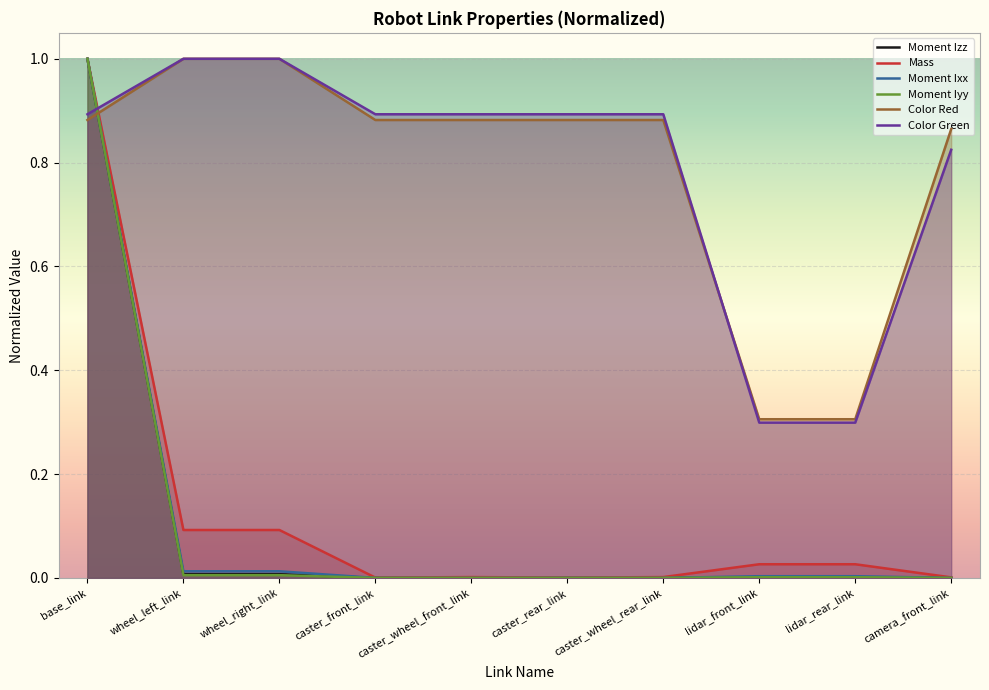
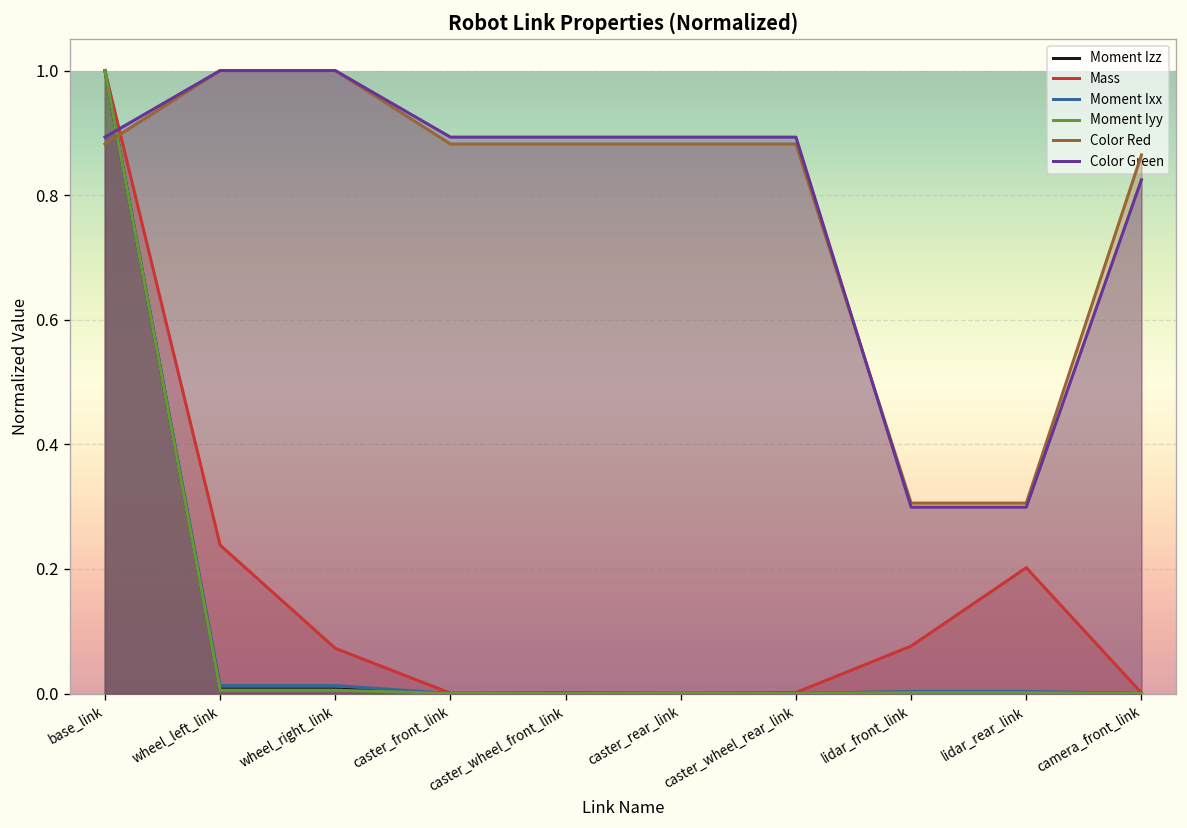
Mass, wheel_left_link: 0.09 -> 0.24
Mass, wheel_right_link: 0.09 -> 0.07
Mass, lidar_front_link: 0.03 -> 0.08
Mass, lidar_rear_link: 0.03 -> 0.20
